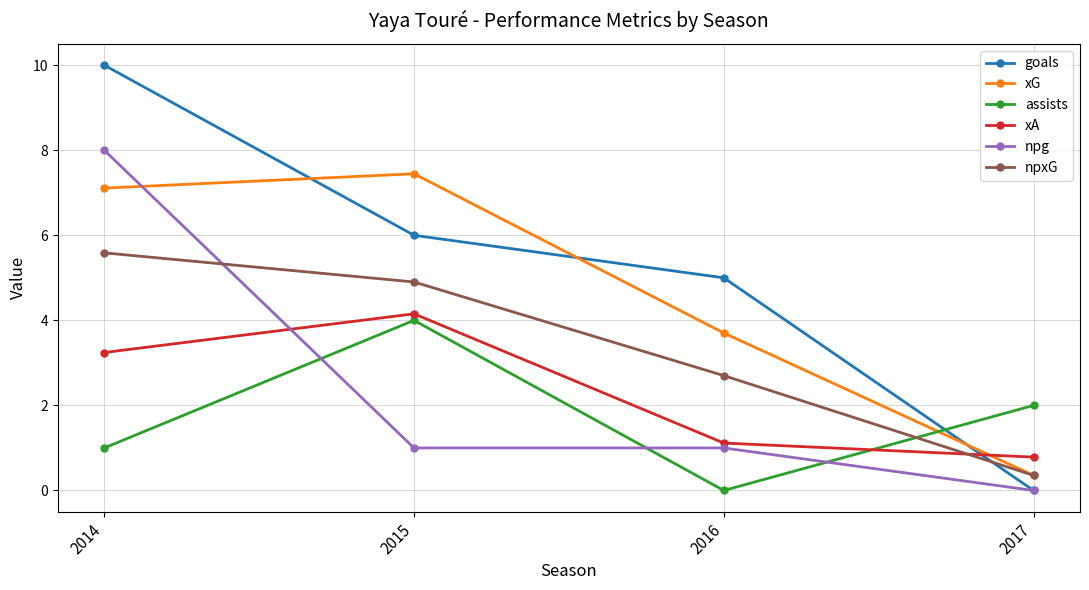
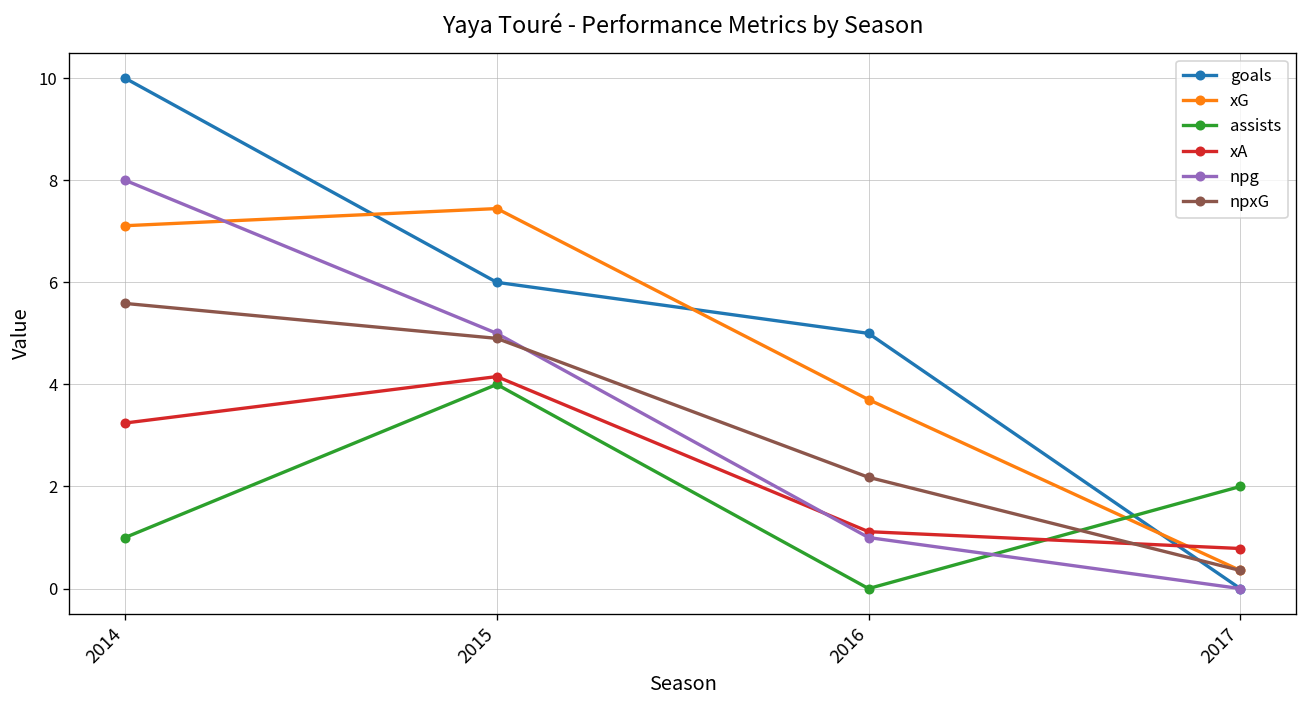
npg, 2015: 1 -> 5
npxG, 2016: 2.7 -> 2.2
